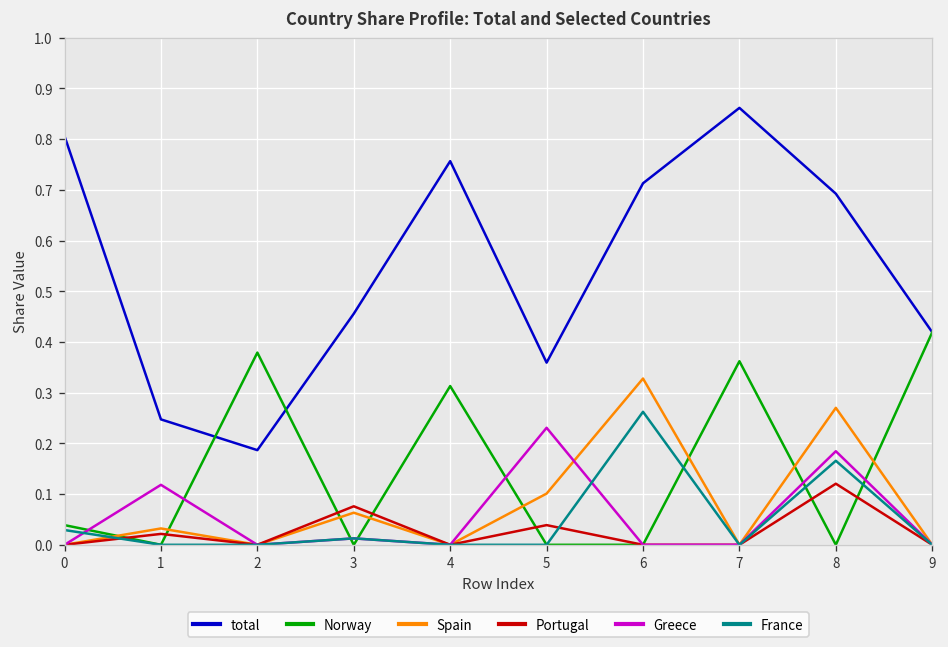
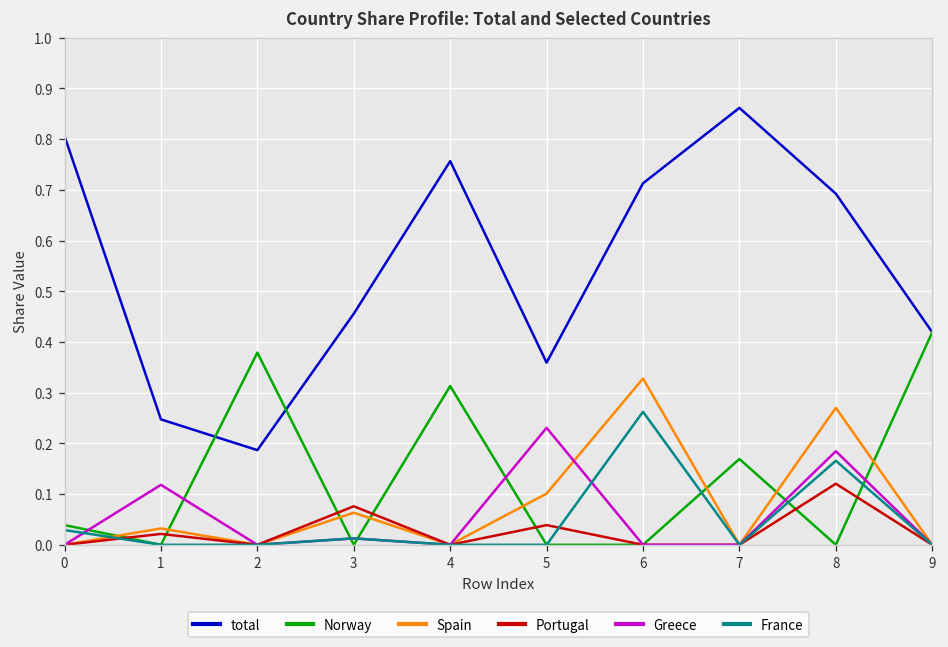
Norway, 7: 0.36 -> 0.17
